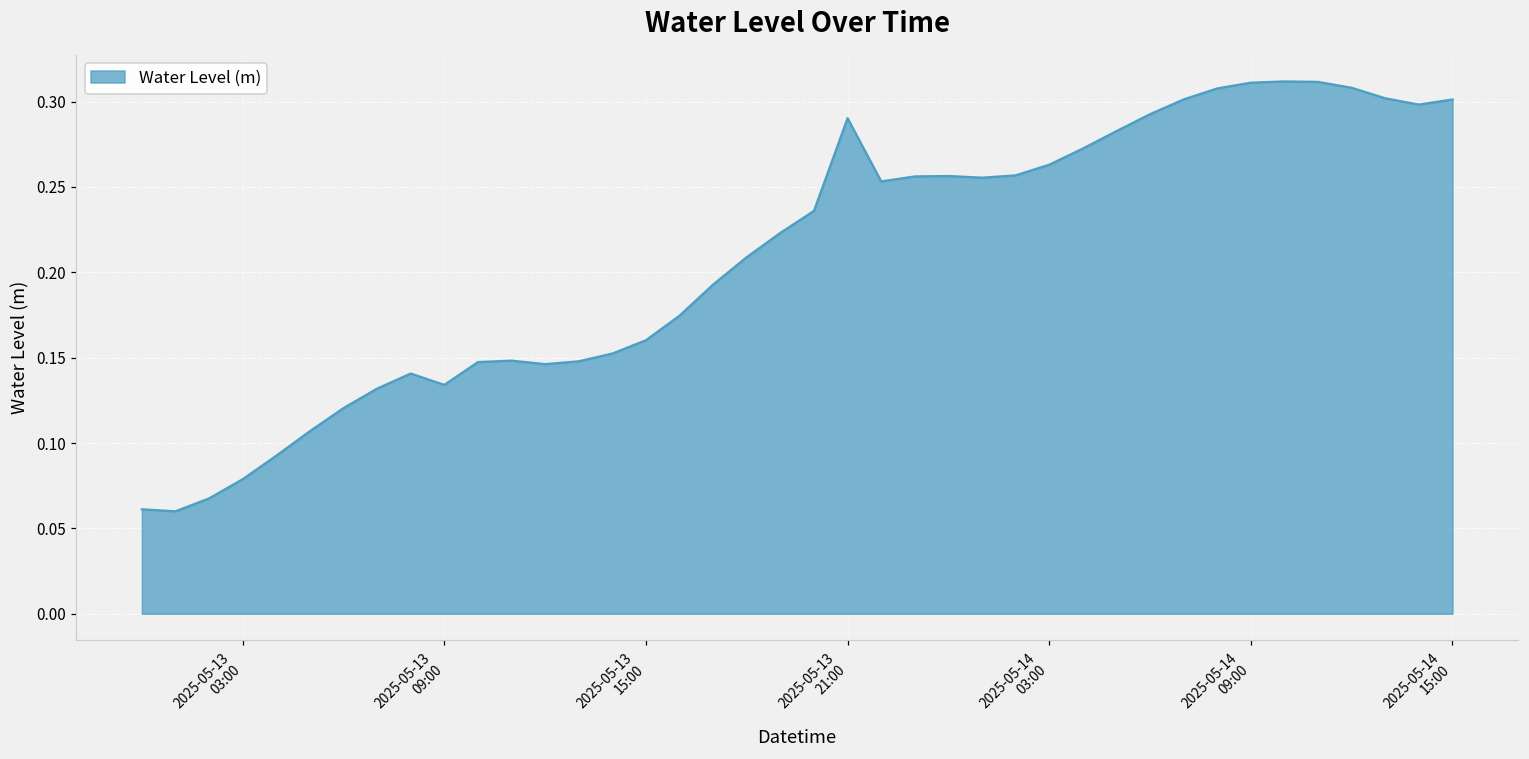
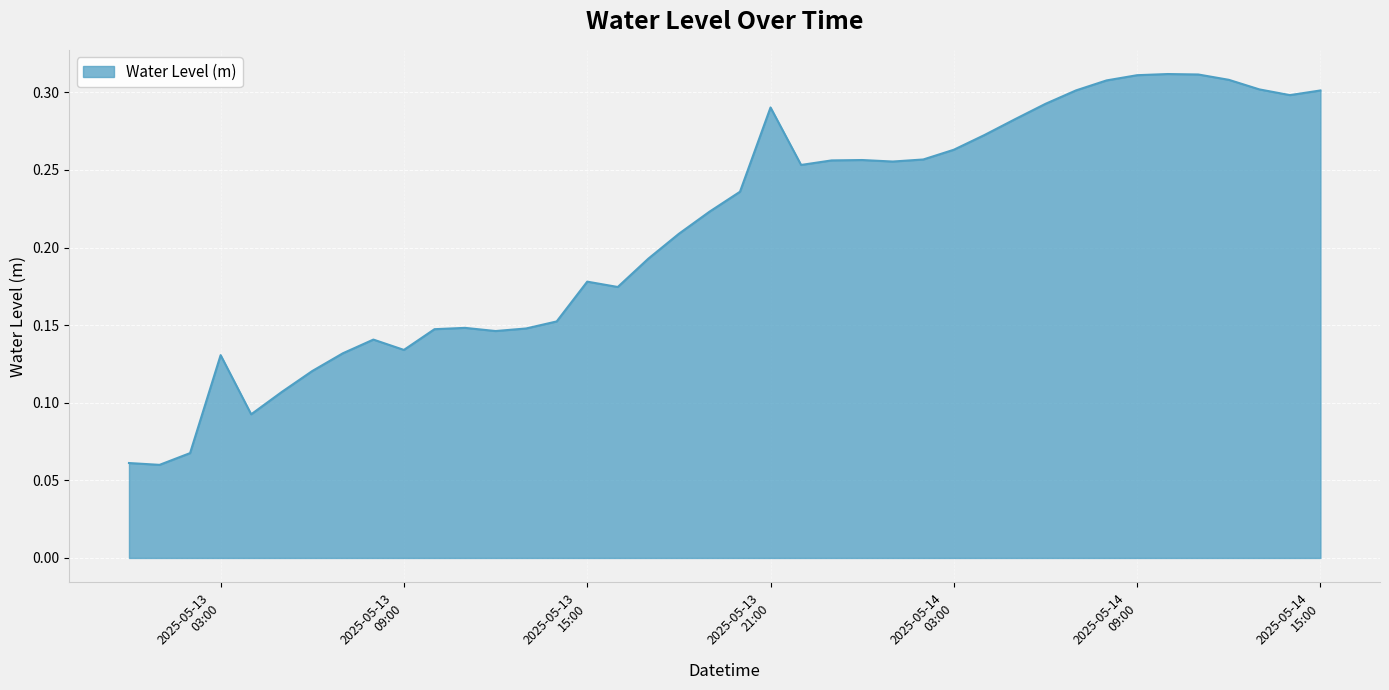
2025-05-13 03:00: 0.079 -> 0.131
2025-05-13 15:00: 0.160 -> 0.178
